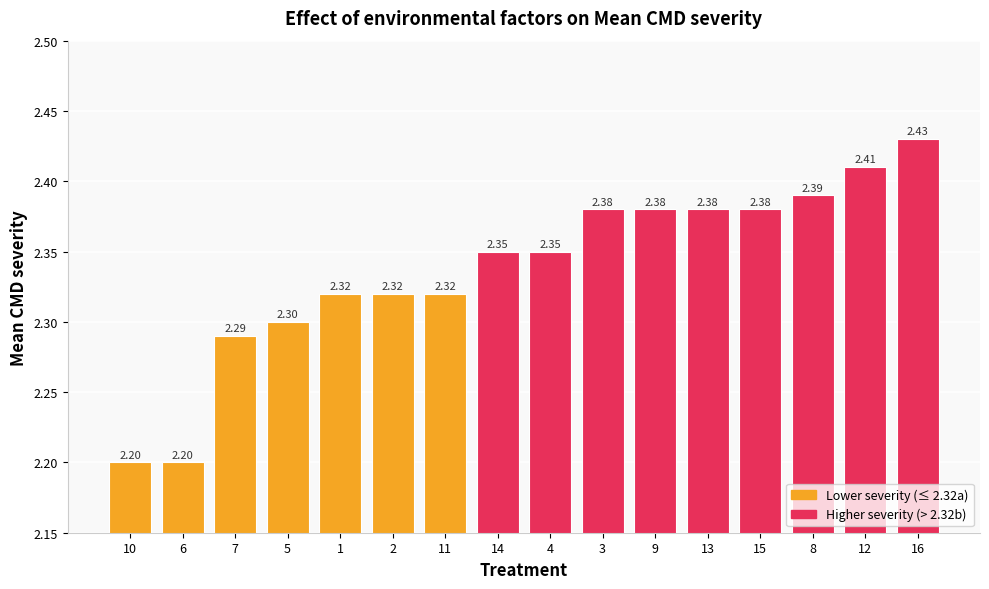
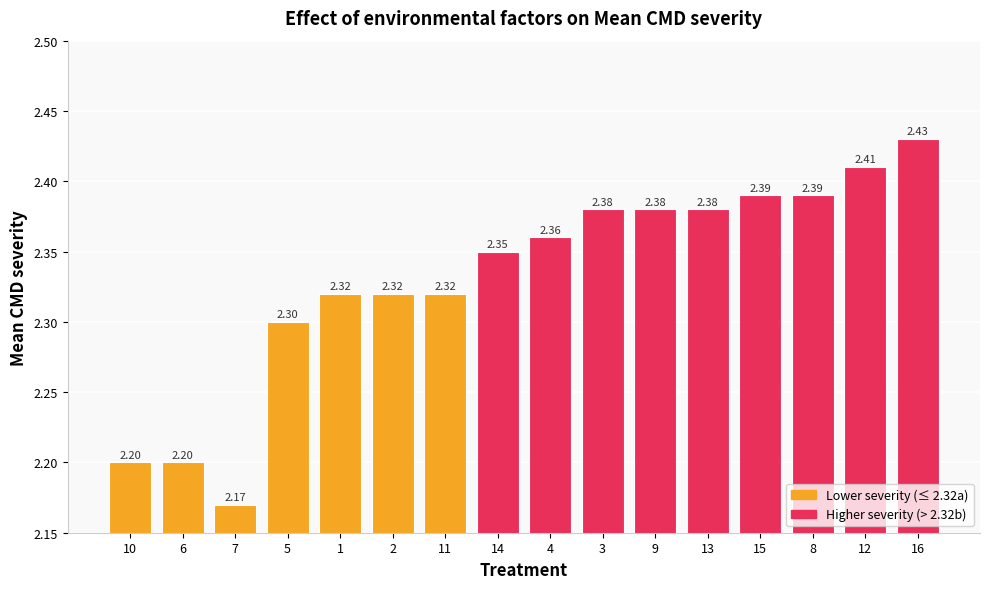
7: 2.29 -> 2.17
4: 2.35 -> 2.36
15: 2.38 -> 2.39
